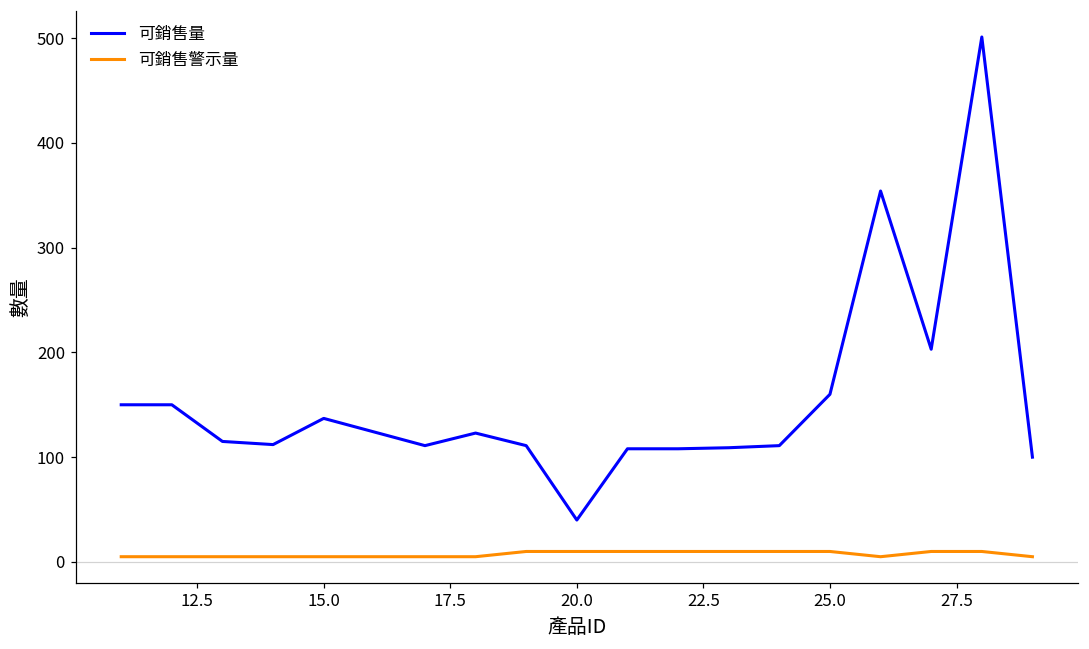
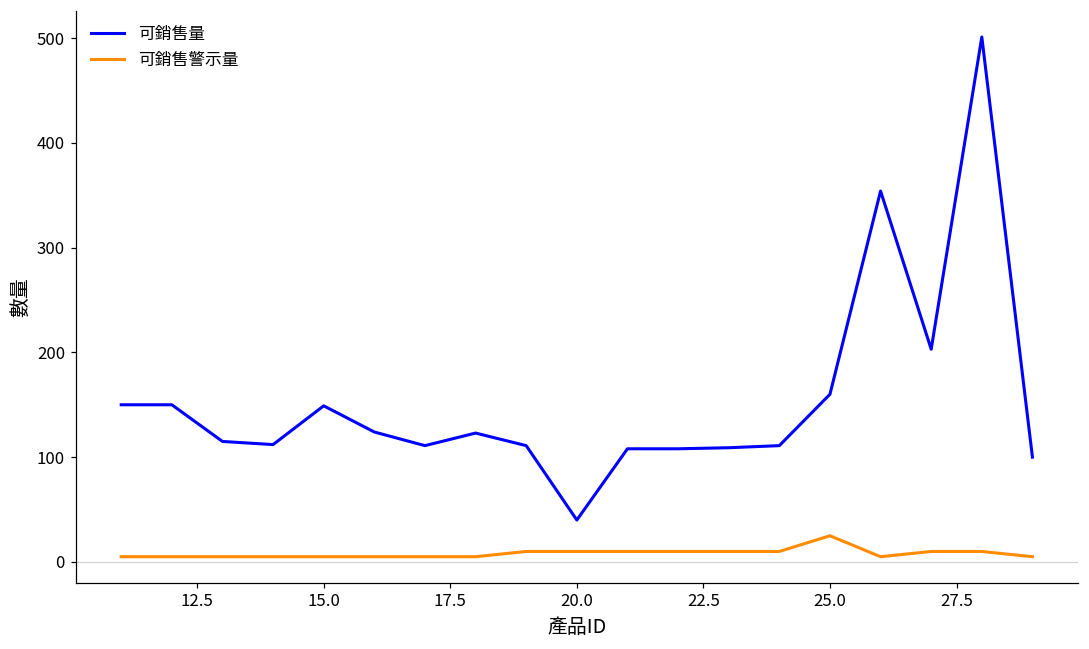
可銷售量, 15.0: 140 -> 150
可銷售警示量, 25.0: 10 -> 30
